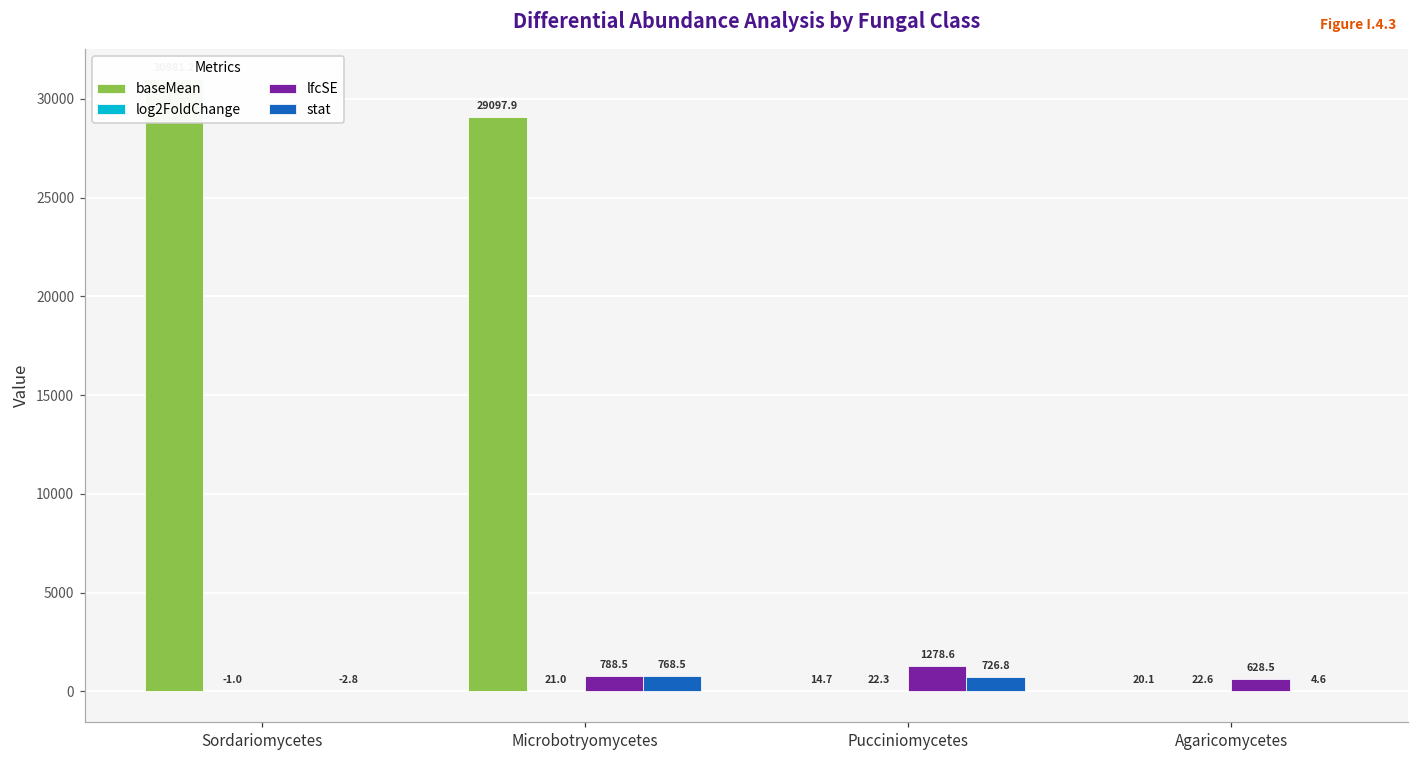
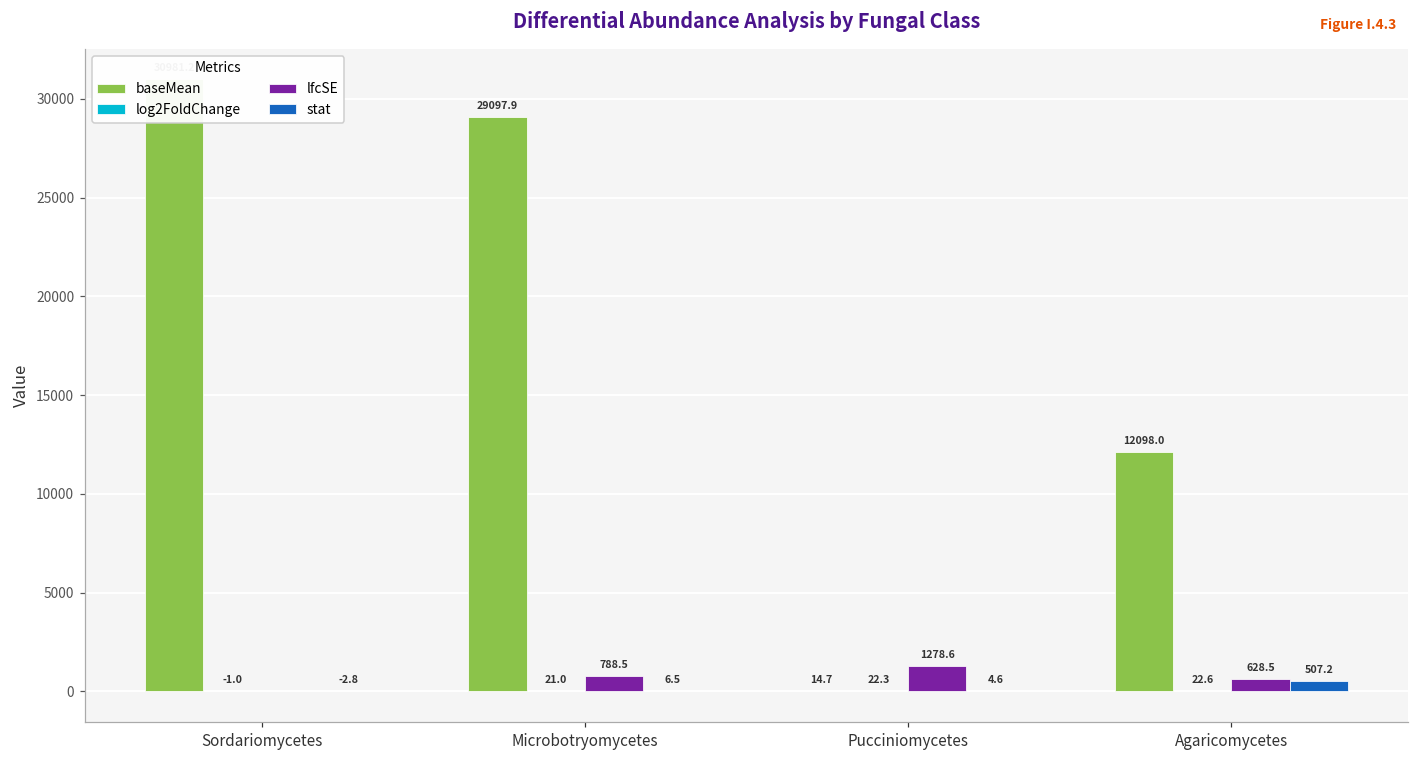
stat, Microbotryomycetes: 768.5 -> 6.5
stat, Pucciniomycetes: 726.8 -> 4.6
baseMean, Agaricomycetes: 20.1 -> 12098.0
stat, Agaricomycetes: 4.6 -> 507.2
